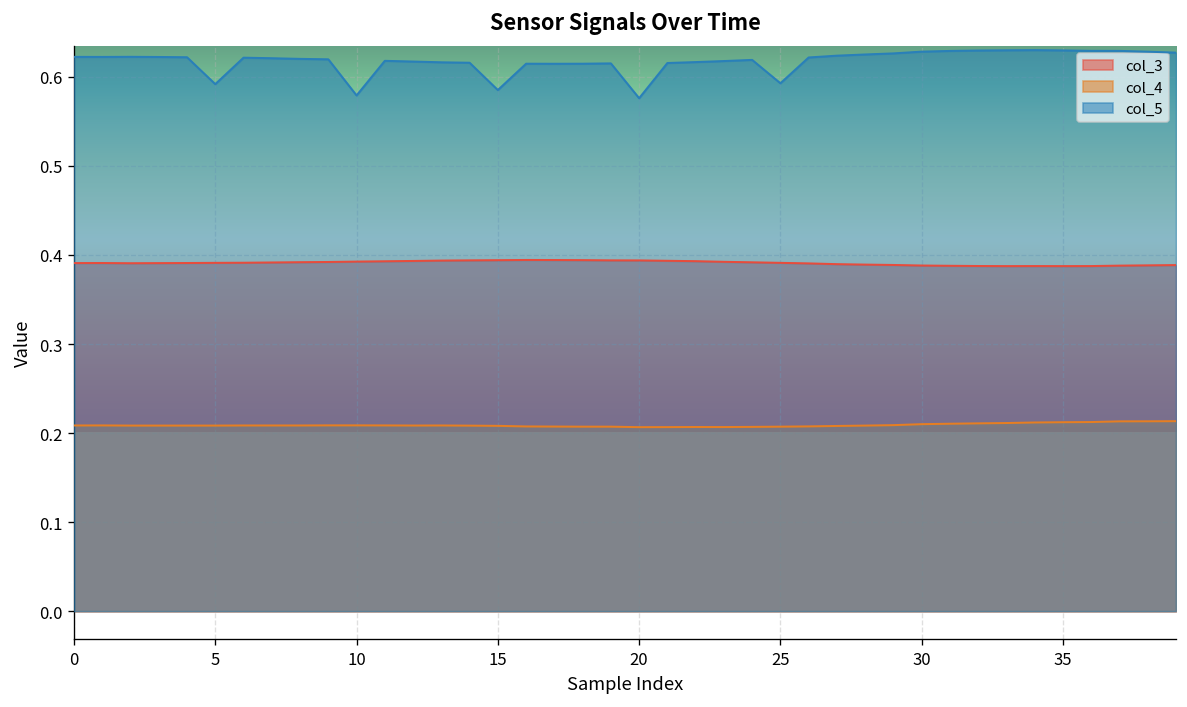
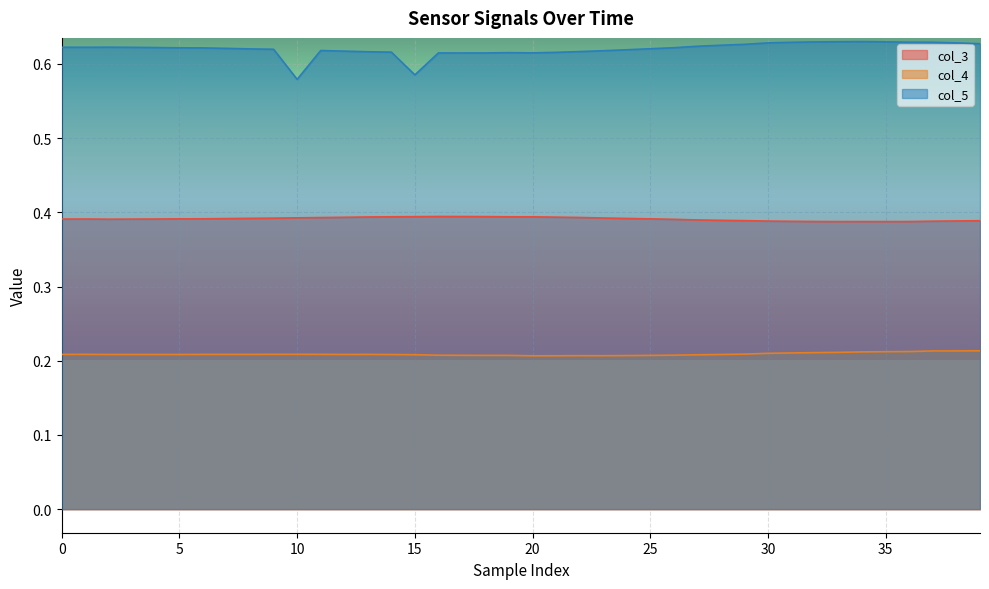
col_5, 5: 0.59 -> 0.62
col_5, 20: 0.58 -> 0.61
col_5, 25: 0.59 -> 0.62
